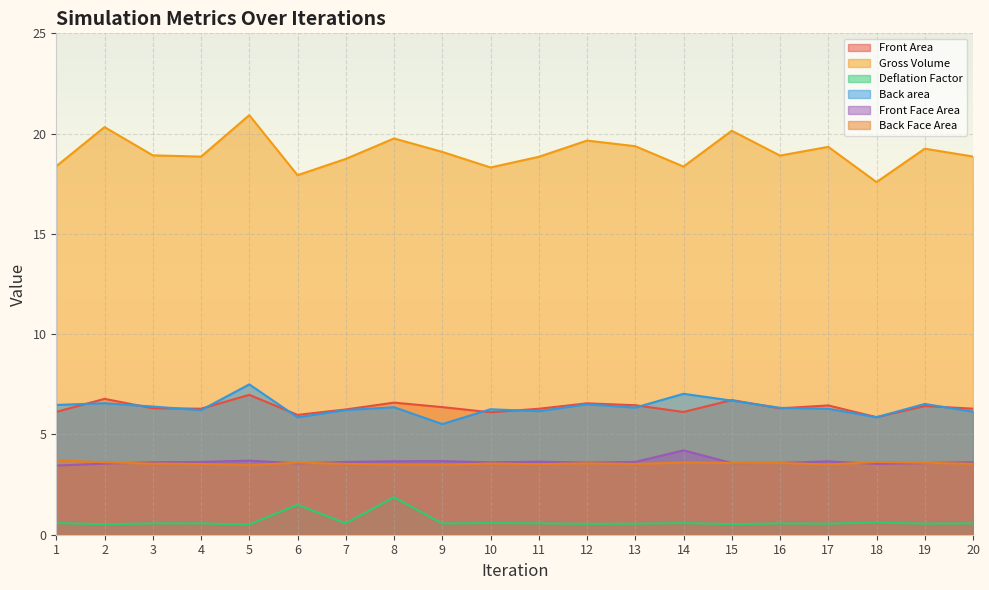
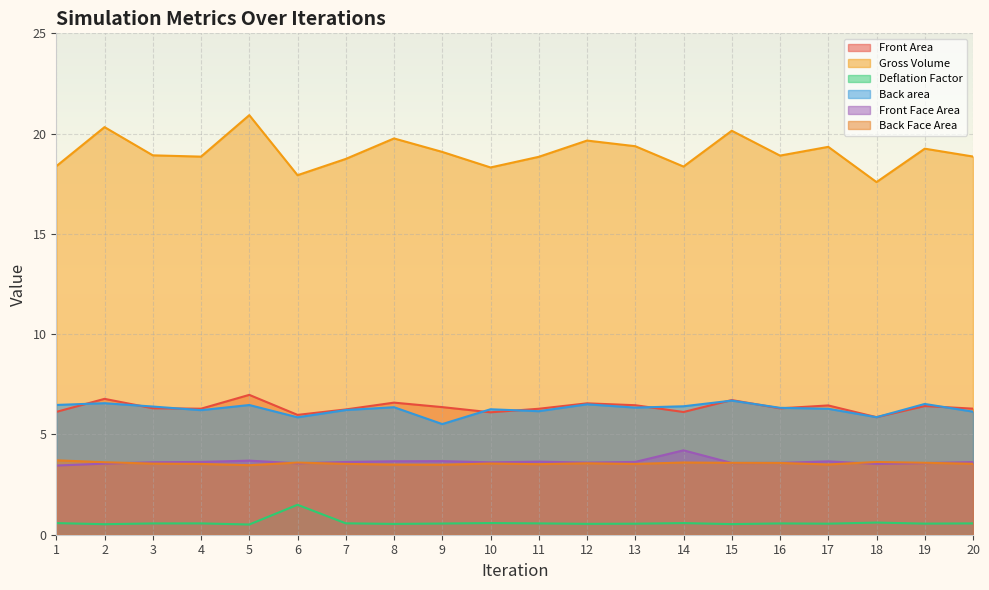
Back area, 5: 7.5 -> 6.5
Deflation Factor, 8: 1.9 -> 0.5
Back area, 14: 7.0 -> 6.4
